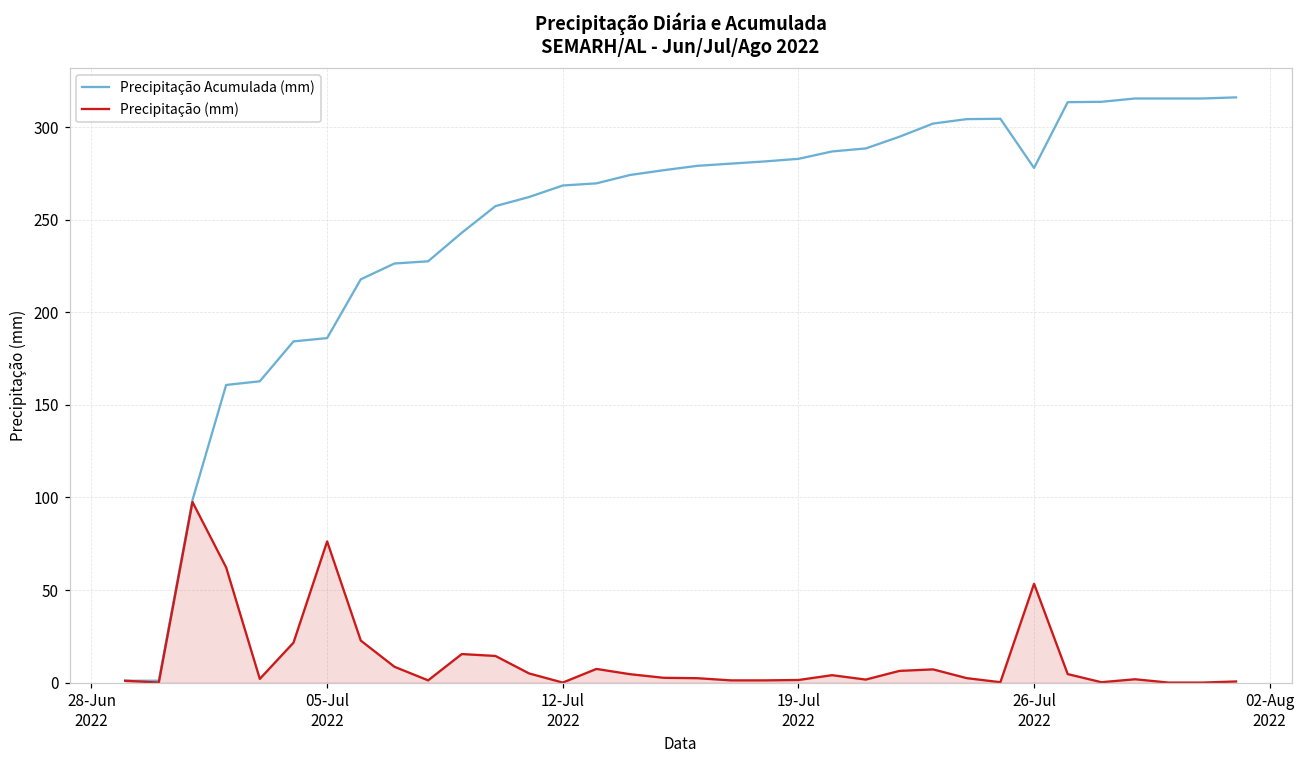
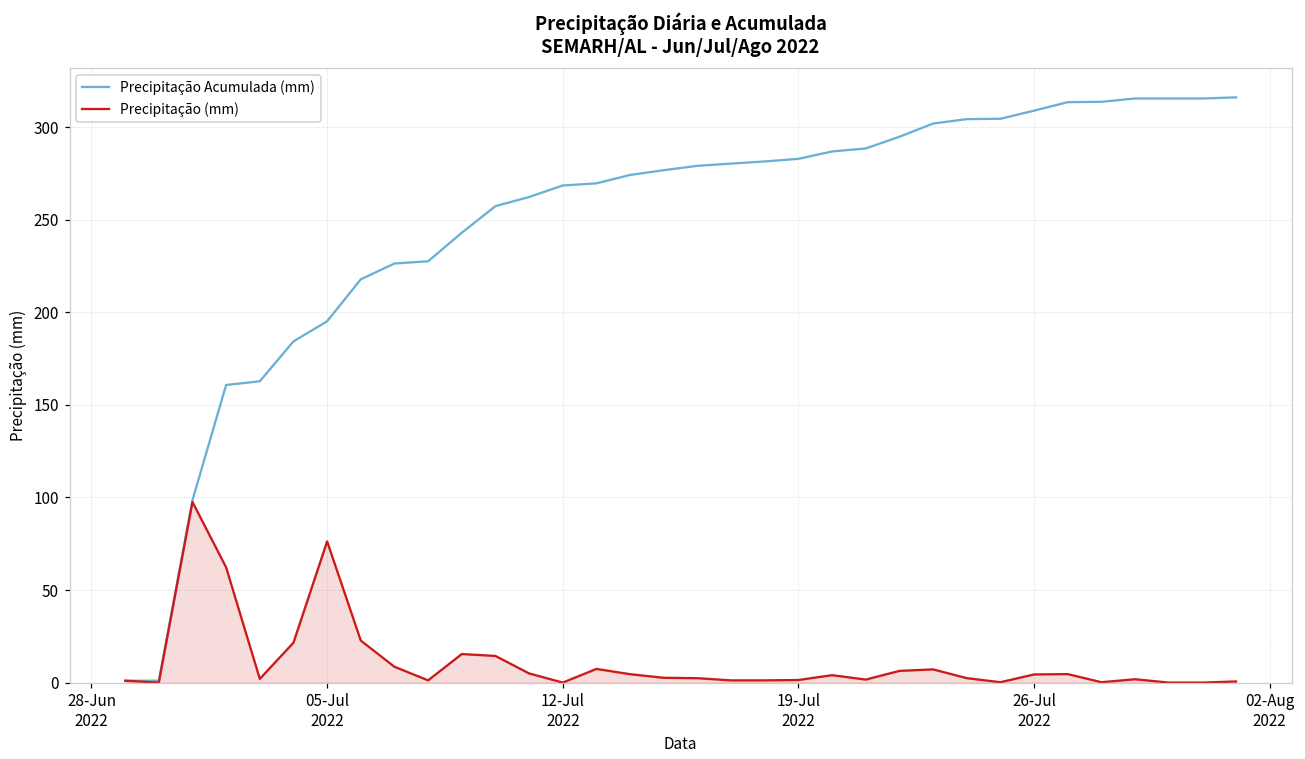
Precipitação Acumulada (mm), 05-Jul 2022: 186 -> 195
Precipitação Acumulada (mm), 26-Jul 2022: 278 -> 309
Precipitação (mm), 26-Jul 2022: 53 -> 4
